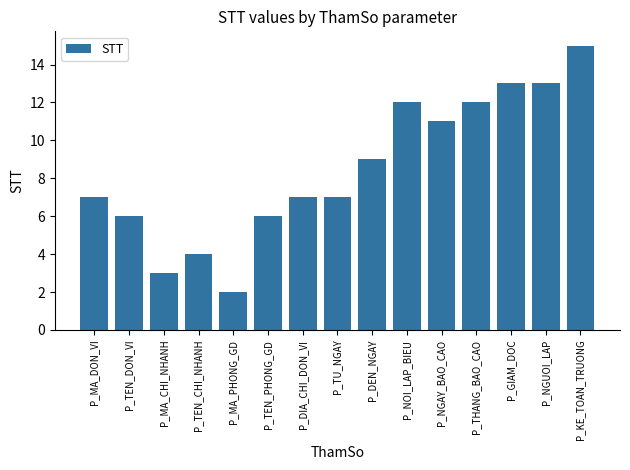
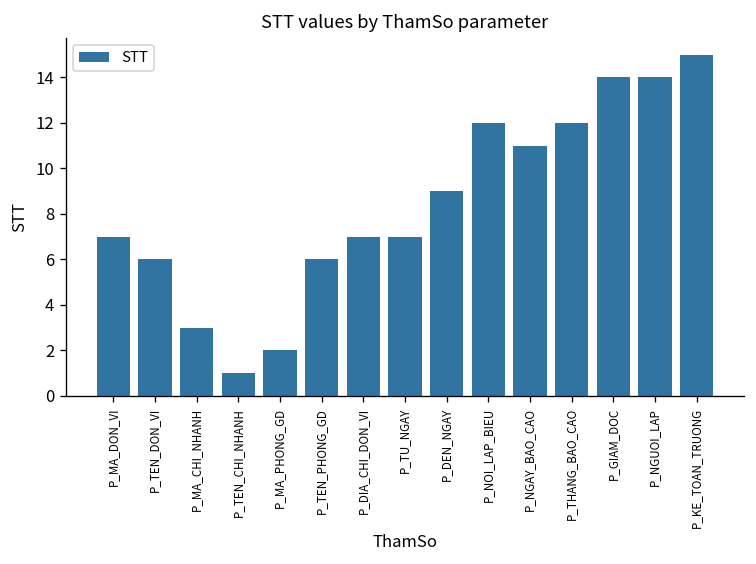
P_TEN_CHI_NHANH: 4 -> 1
P_GIAM_DOC: 13 -> 14
P_NGUOI_LAP: 13 -> 14
